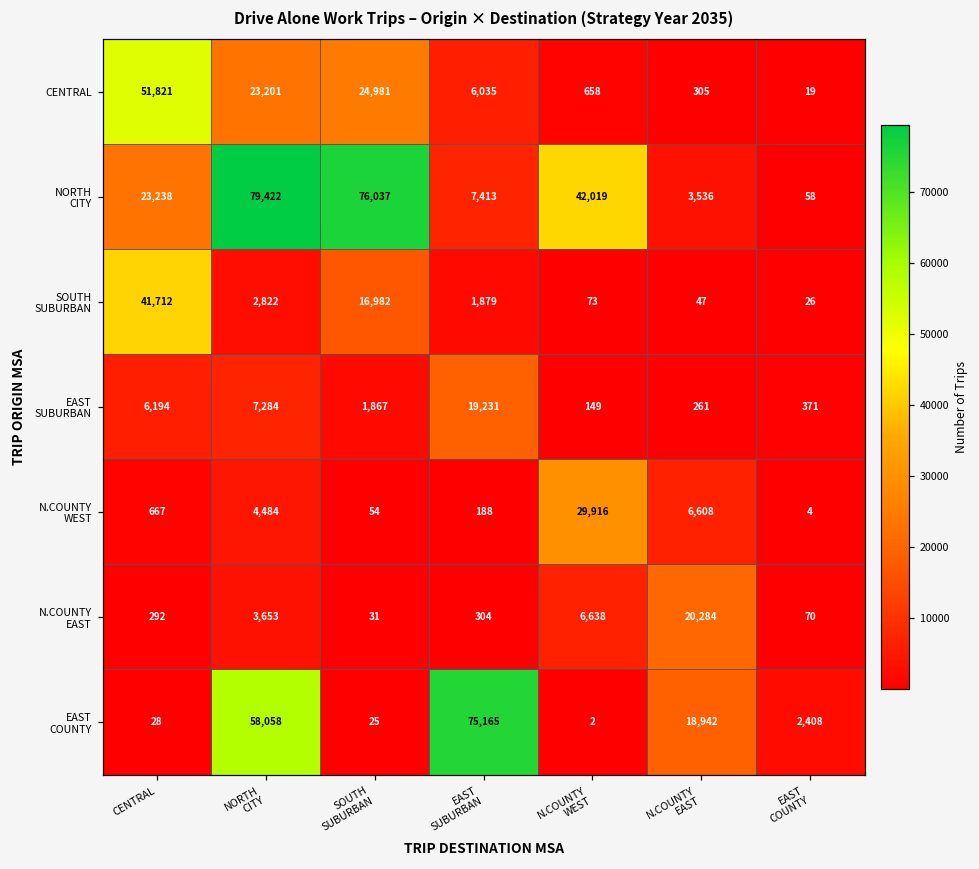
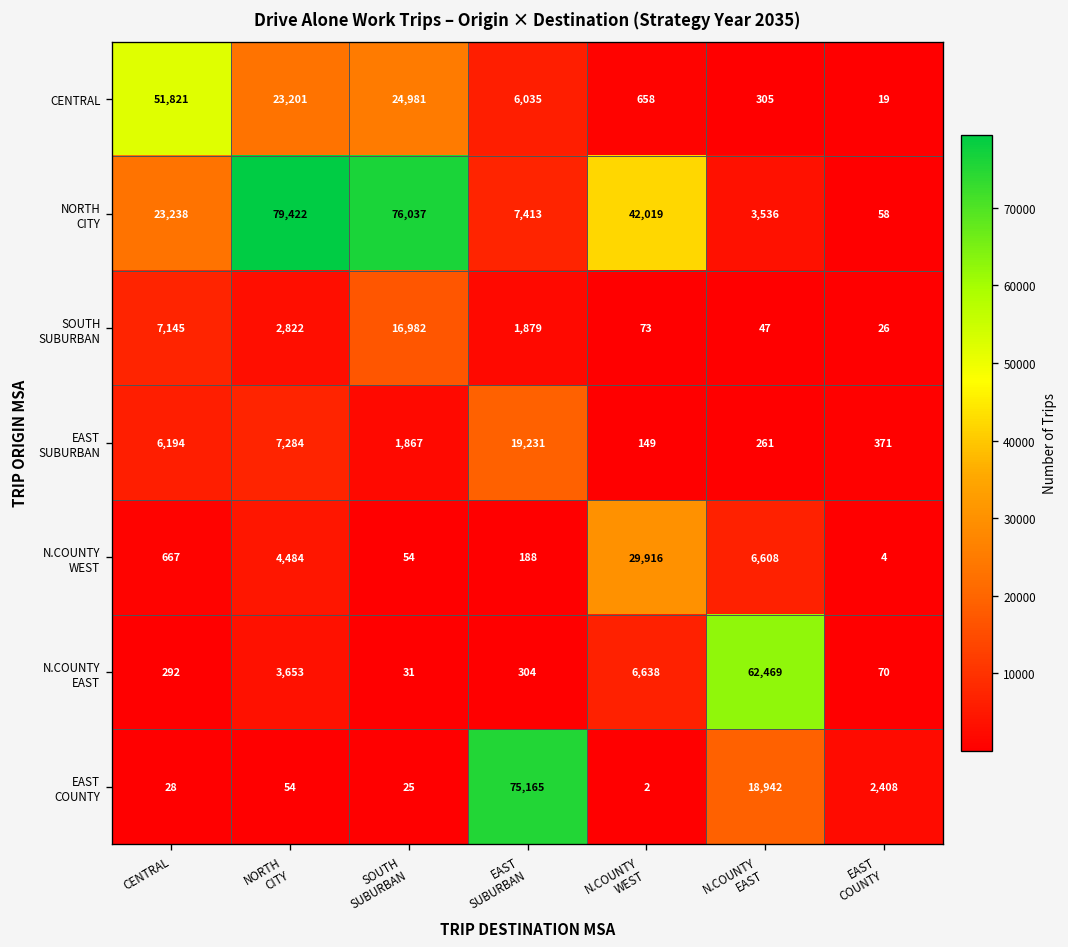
SOUTH SUBURBAN, CENTRAL: 41,712 -> 7,145
N.COUNTY EAST, N.COUNTY EAST: 20,284 -> 62,469
EAST COUNTY, NORTH CITY: 58,058 -> 54
